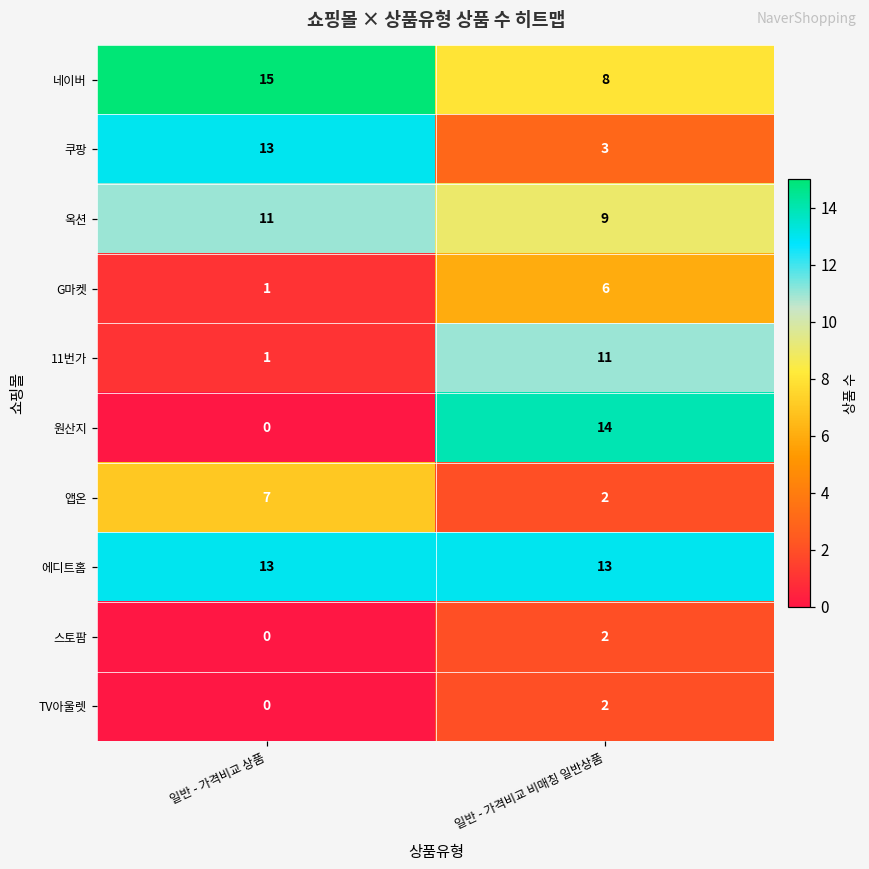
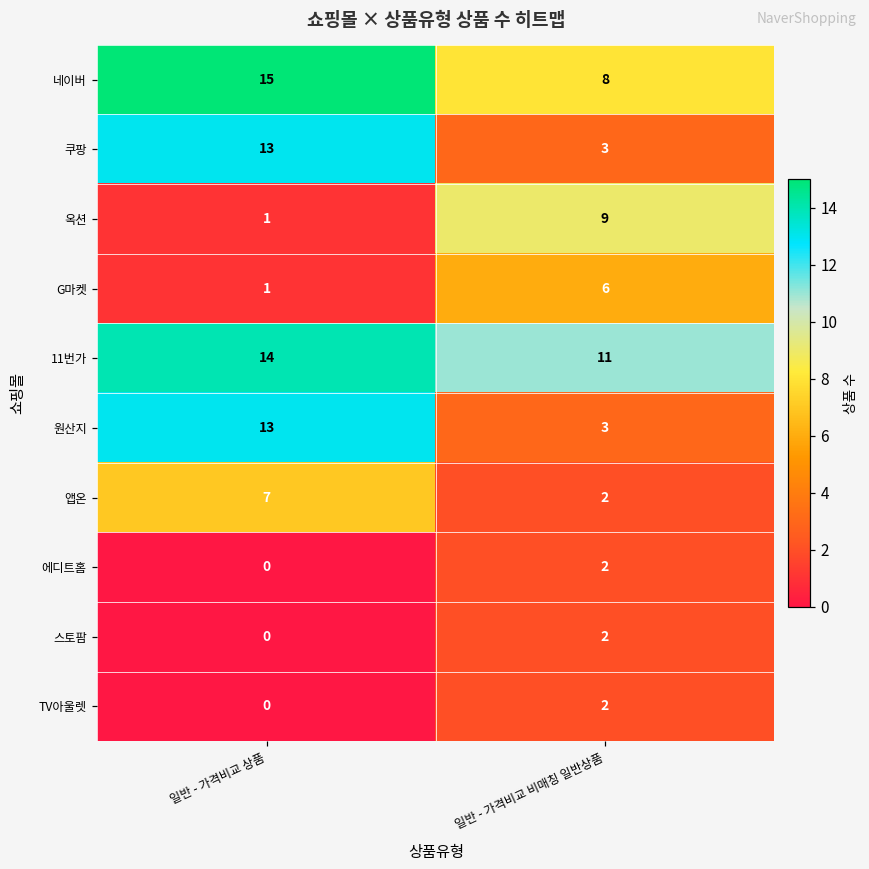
옥션, 일반 - 가격비교 상품: 11 -> 1
11번가, 일반 - 가격비교 상품: 1 -> 14
원산지, 일반 - 가격비교 상품: 0 -> 13
원산지, 일반 - 가격비교 비매칭 일반상품: 14 -> 3
에디트홈, 일반 - 가격비교 상품: 13 -> 0
에디트홈, 일반 - 가격비교 비매칭 일반상품: 13 -> 2
